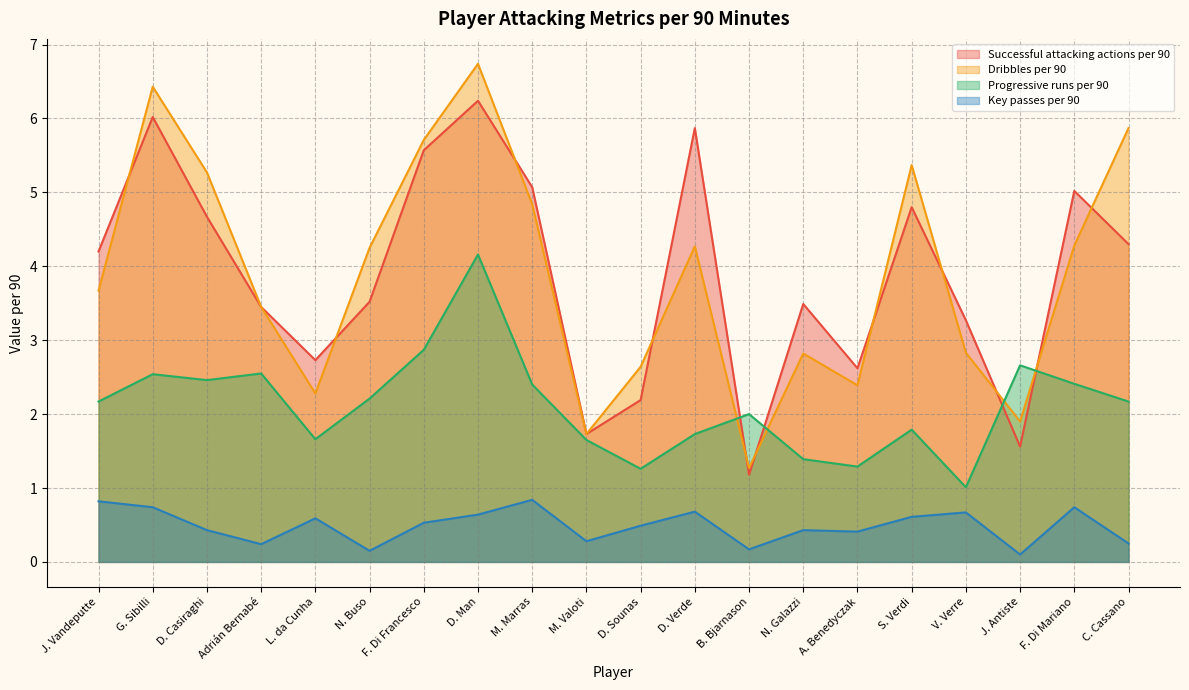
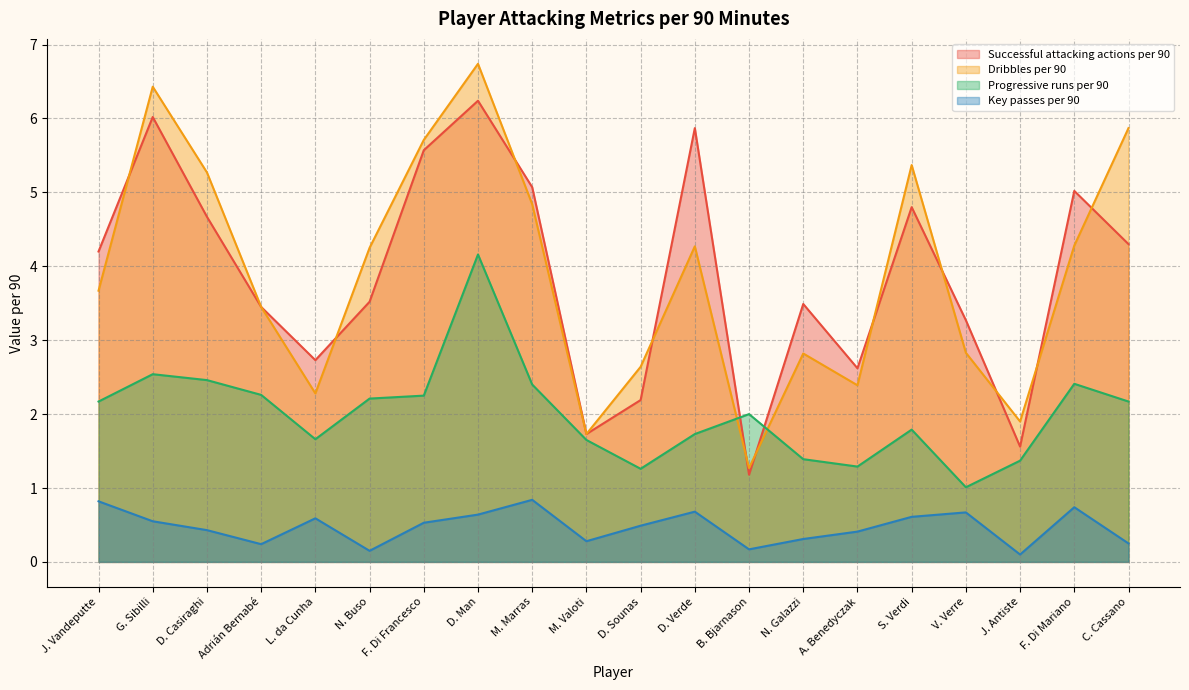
Key passes per 90, G. Sibilli: 0.7 -> 0.6
Progressive runs per 90, Adrián Bernabé: 2.6 -> 2.3
Progressive runs per 90, F. Di Francesco: 2.9 -> 2.3
Key passes per 90, N. Galazzi: 0.4 -> 0.3
Progressive runs per 90, J. Antiste: 2.7 -> 1.4
